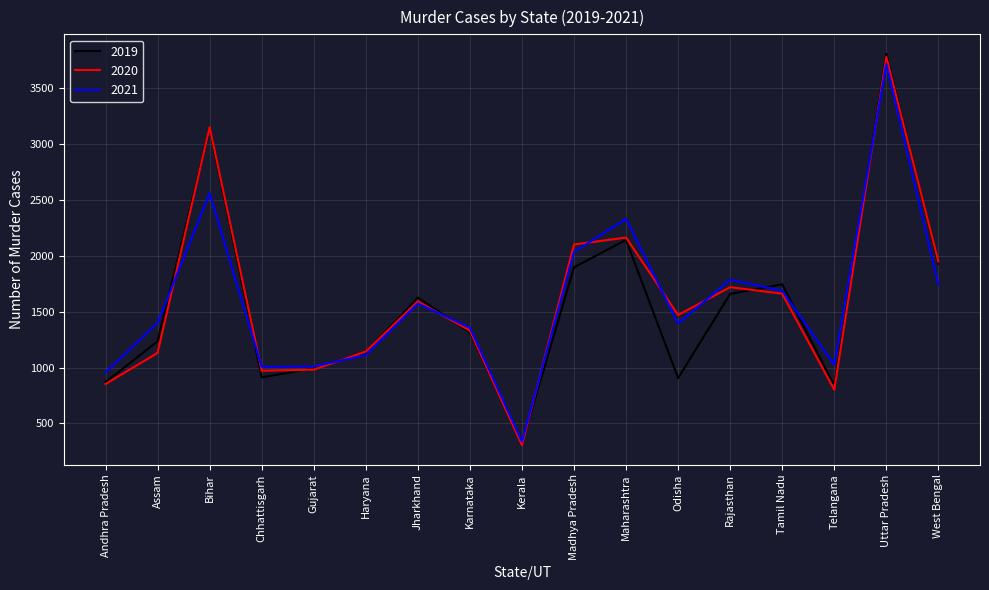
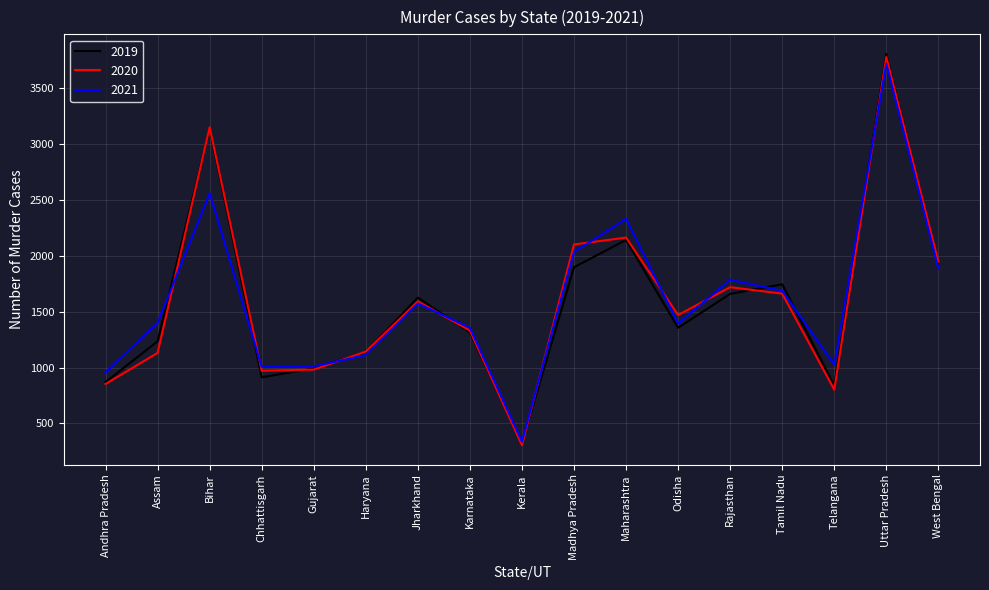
2019, Odisha: 910 -> 1360
2021, West Bengal: 1740 -> 1880
